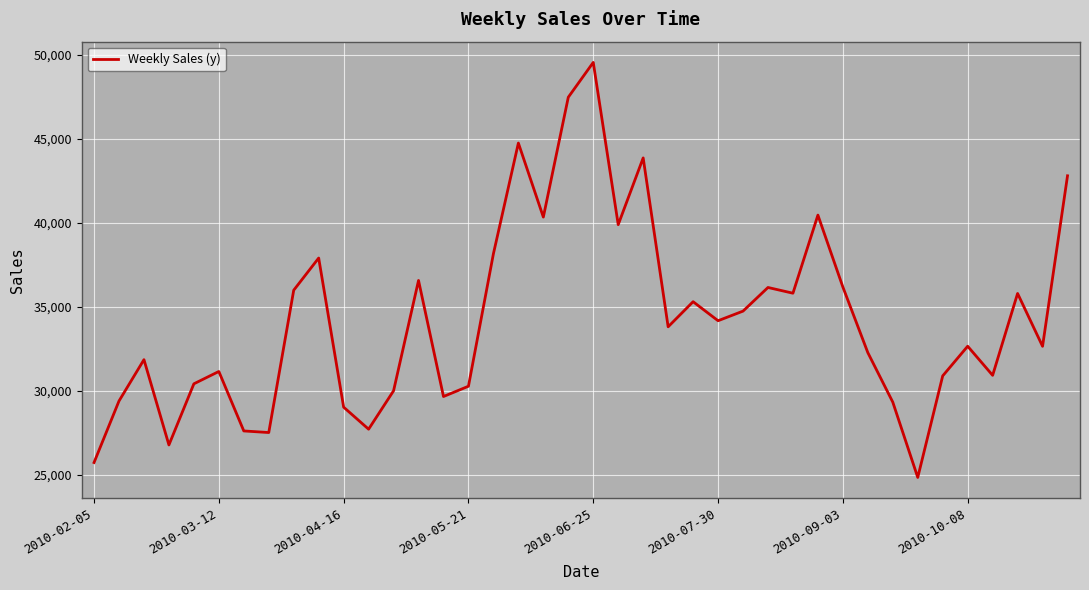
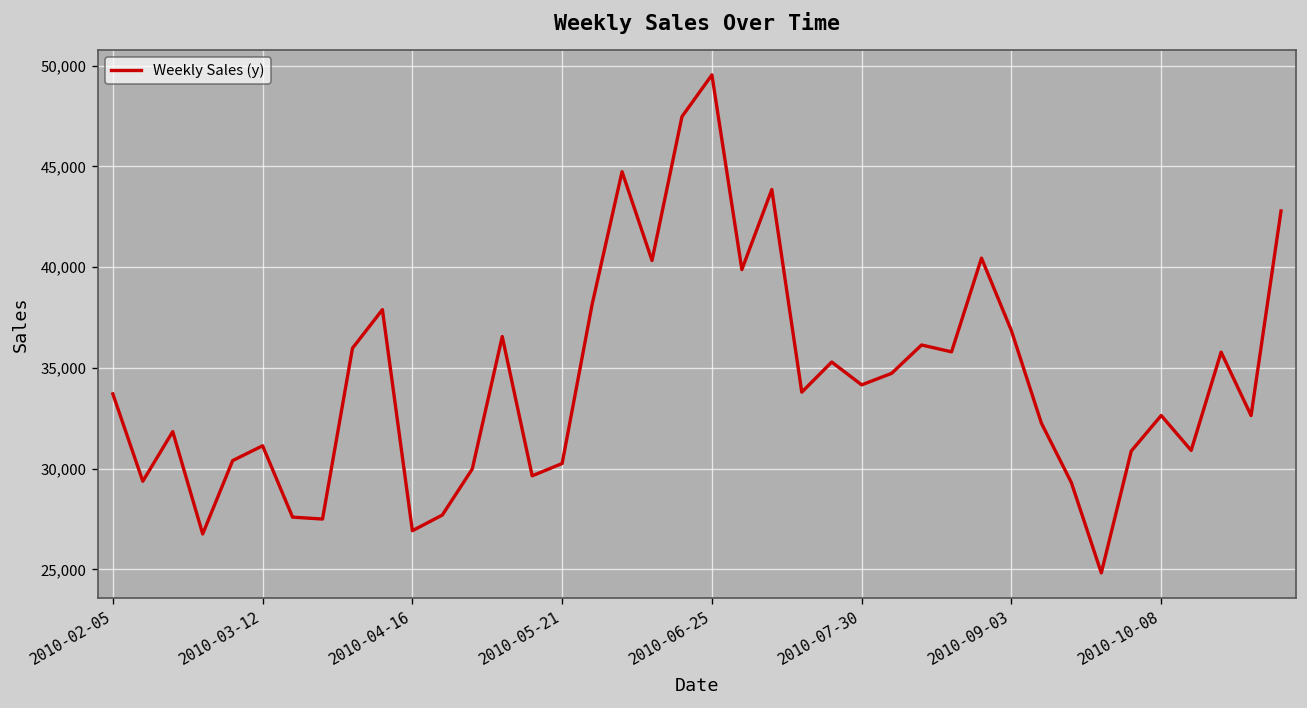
2010-02-05: 25,700 -> 33,700
2010-04-16: 29,000 -> 26,900
2010-09-03: 36,200 -> 36,800
